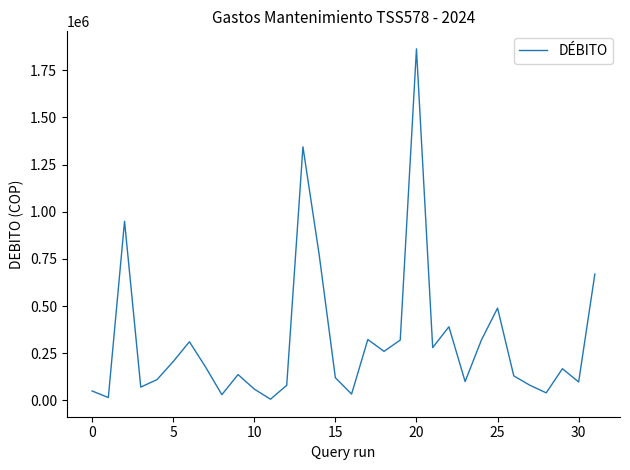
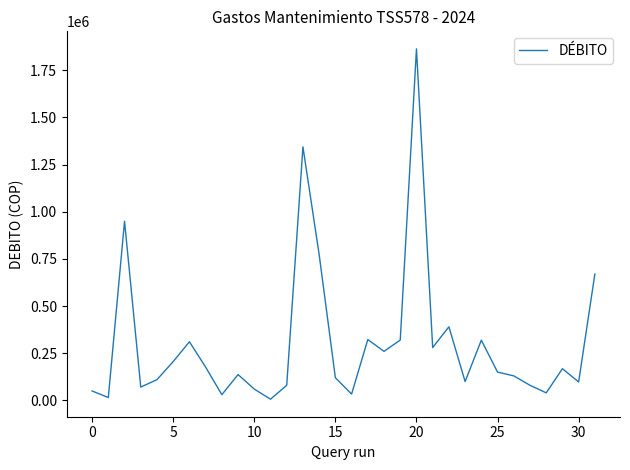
25: 490000 -> 150000
